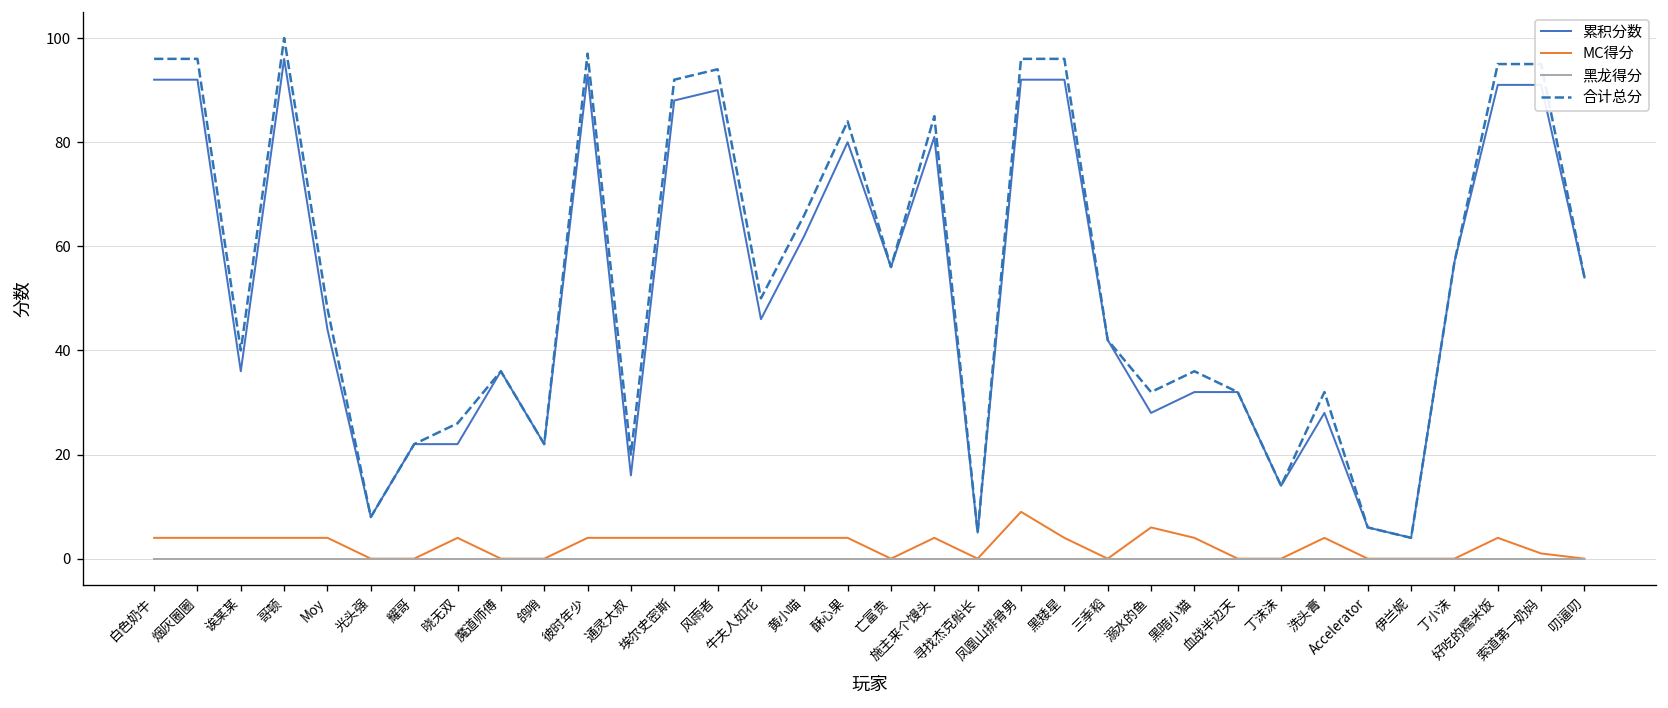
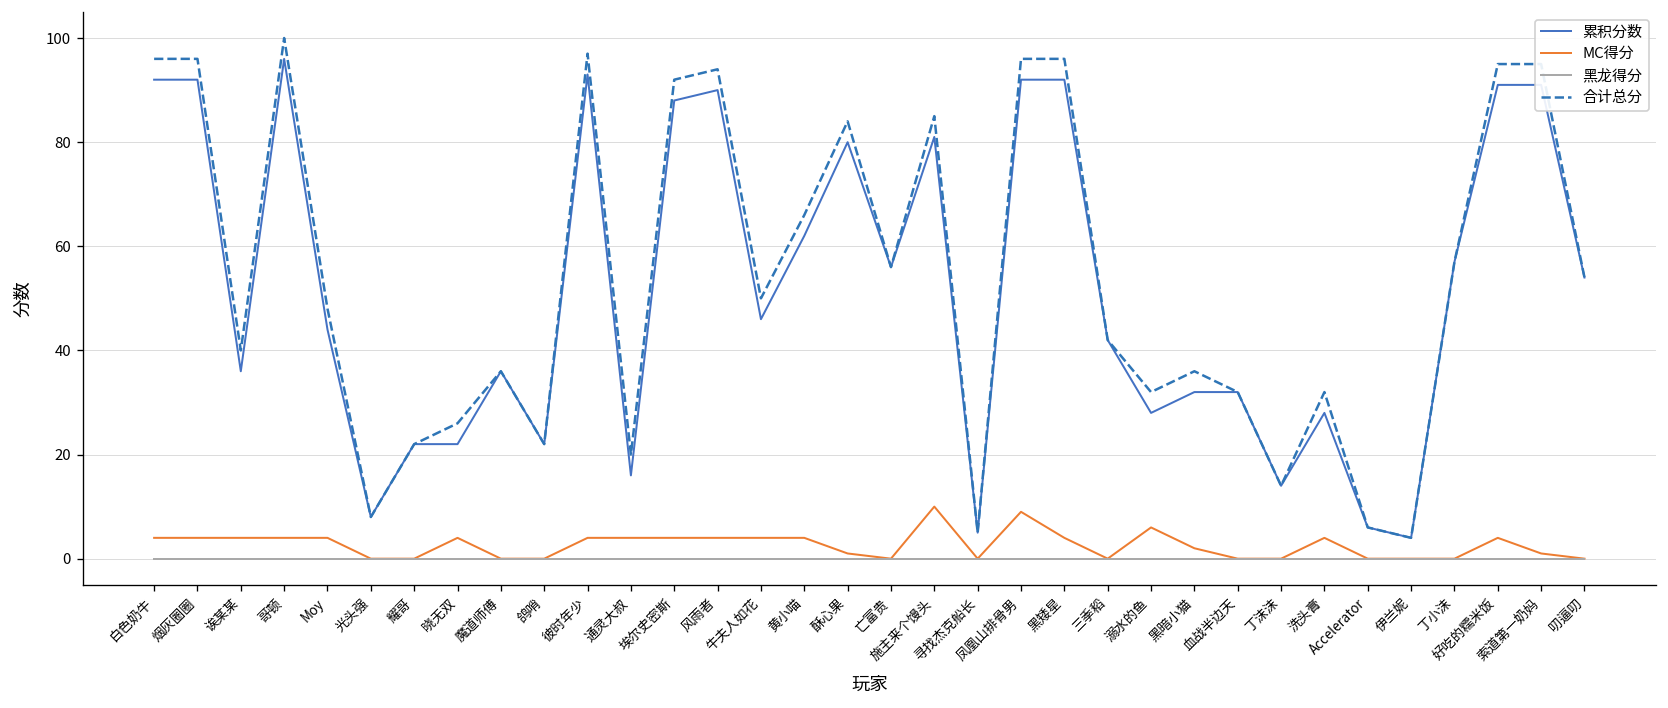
MC得分, 酥心果: 4 -> 1
MC得分, 施主来个馒头: 4 -> 10
MC得分, 黑暗小猫: 4 -> 2
